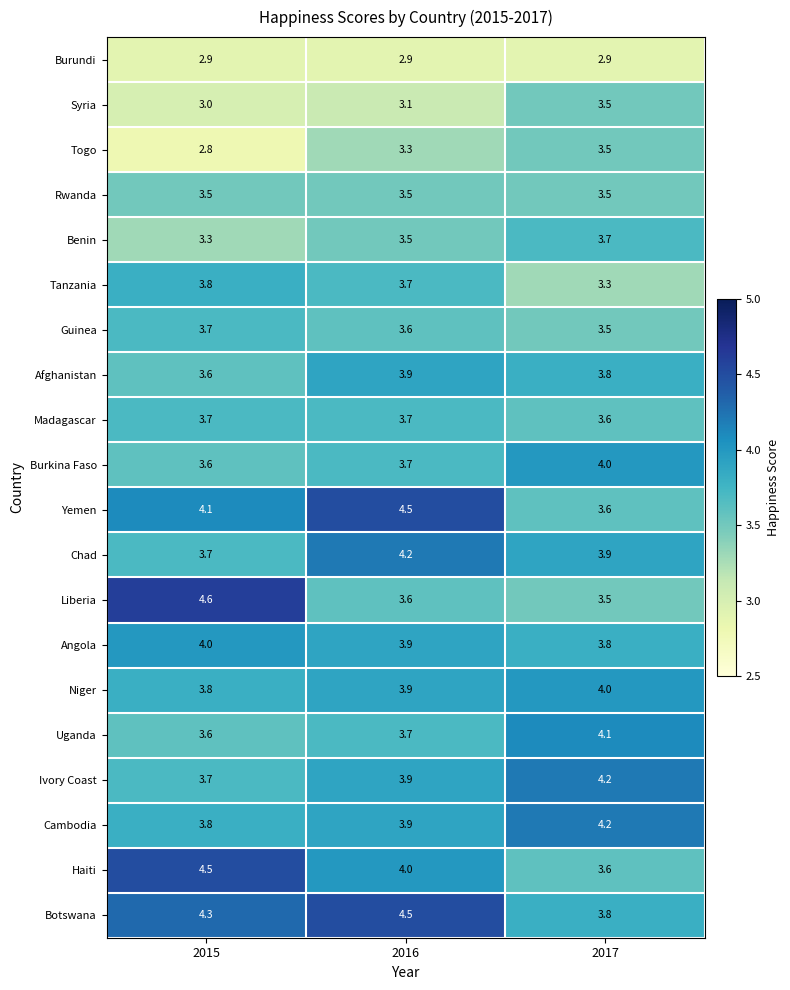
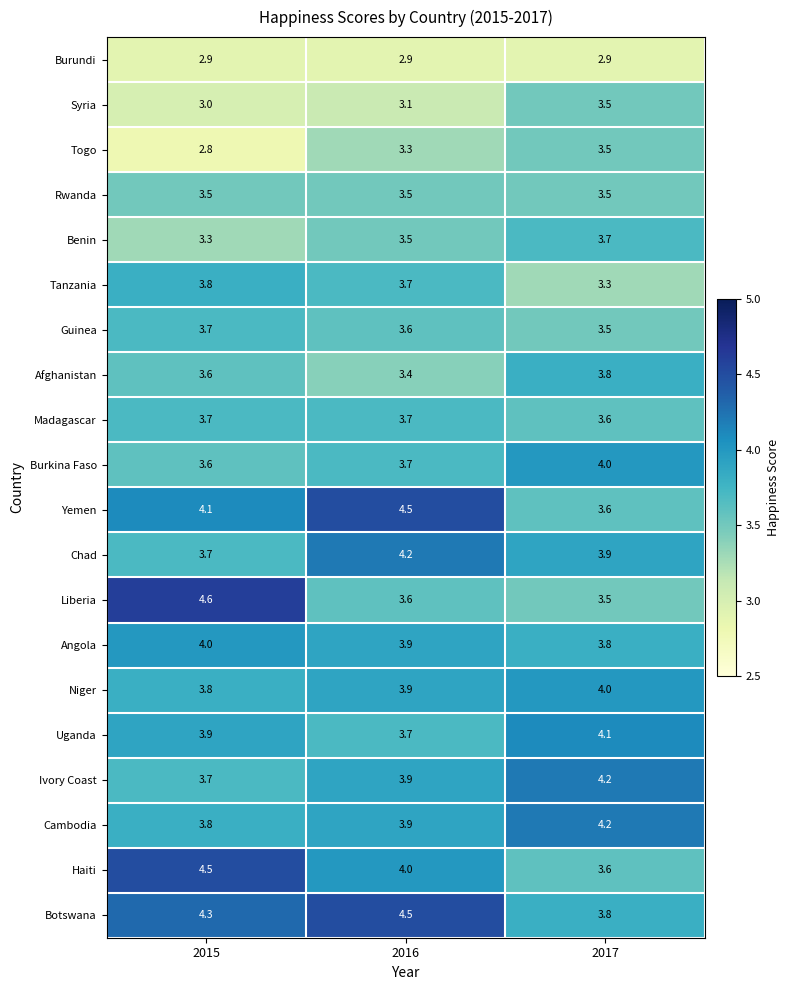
Afghanistan, 2016: 3.9 -> 3.4
Uganda, 2015: 3.6 -> 3.9
